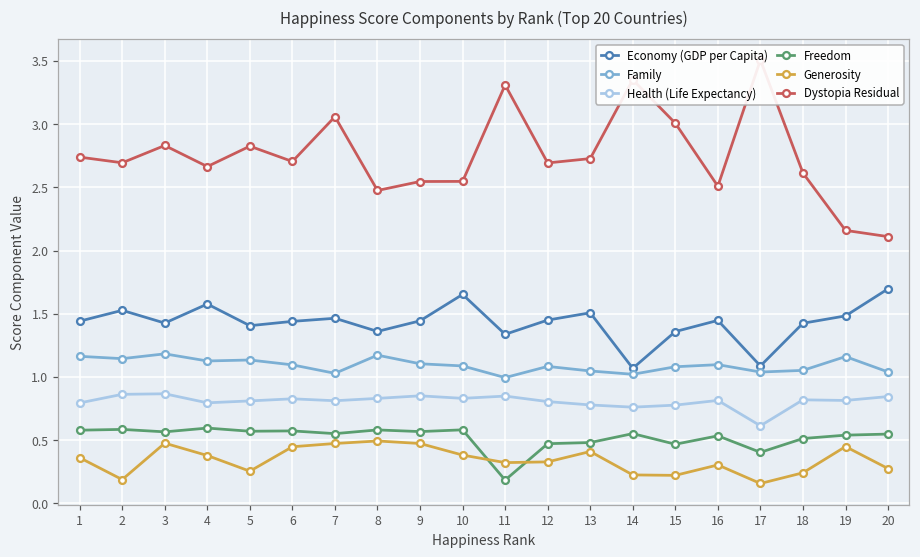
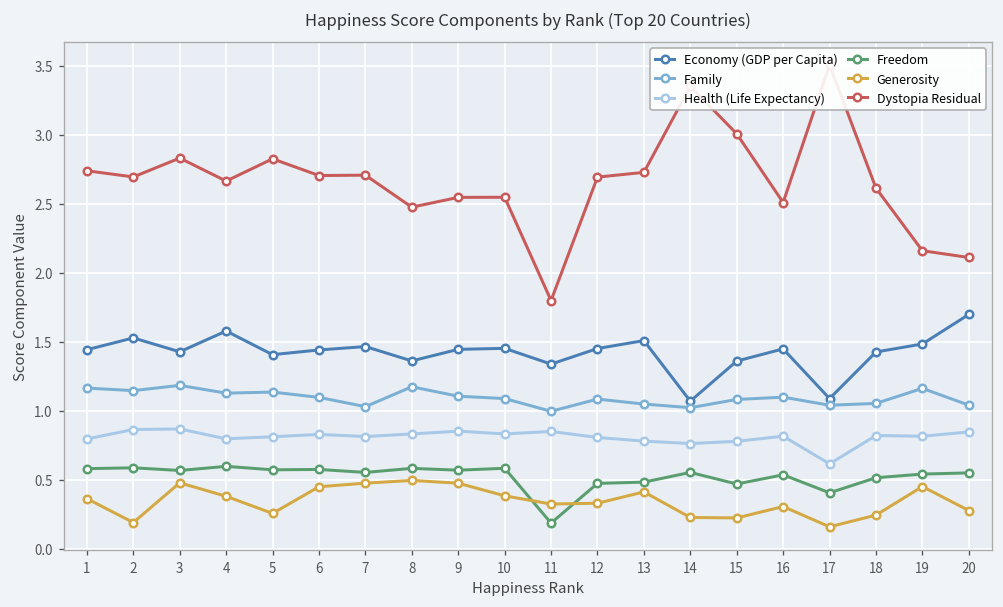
Dystopia Residual, 7: 3.06 -> 2.71
Economy (GDP per Capita), 10: 1.65 -> 1.45
Dystopia Residual, 11: 3.31 -> 1.80
